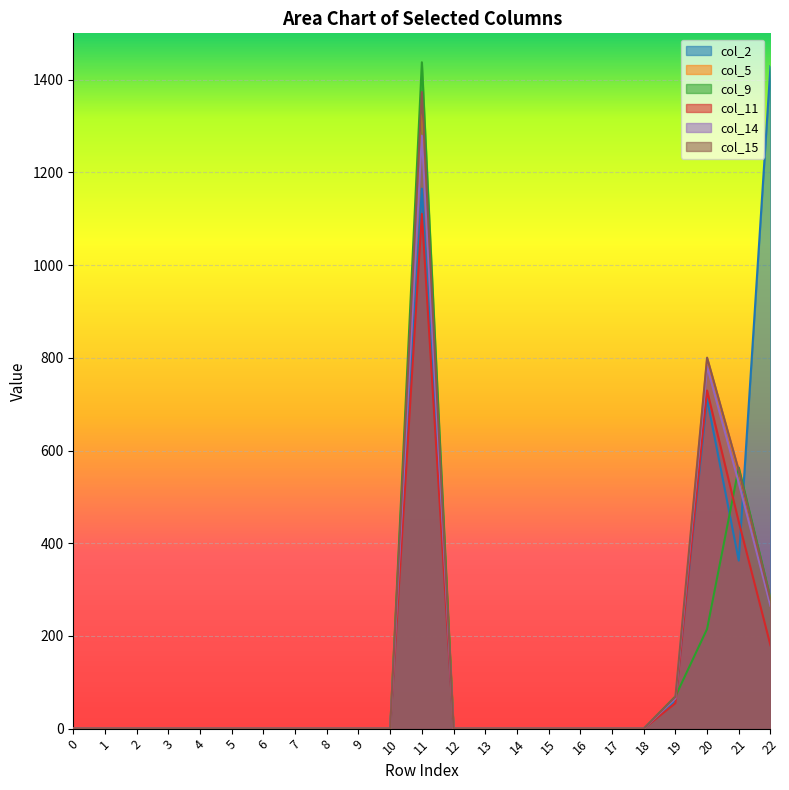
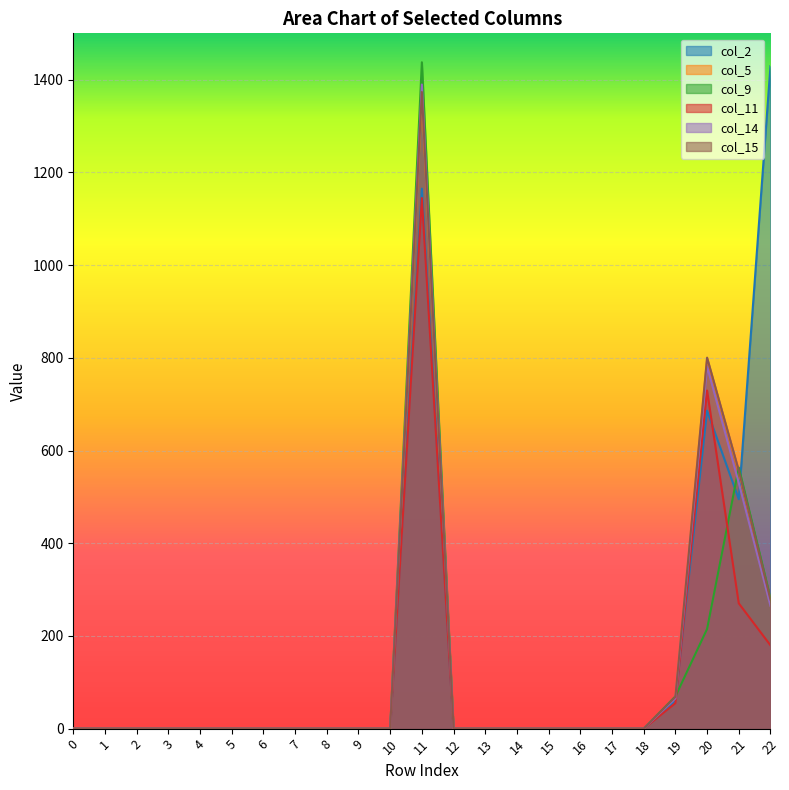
col_11, 11: 1110 -> 1140
col_14, 11: 1280 -> 1390
col_2, 20: 710 -> 690
col_2, 21: 360 -> 490
col_11, 21: 450 -> 270
